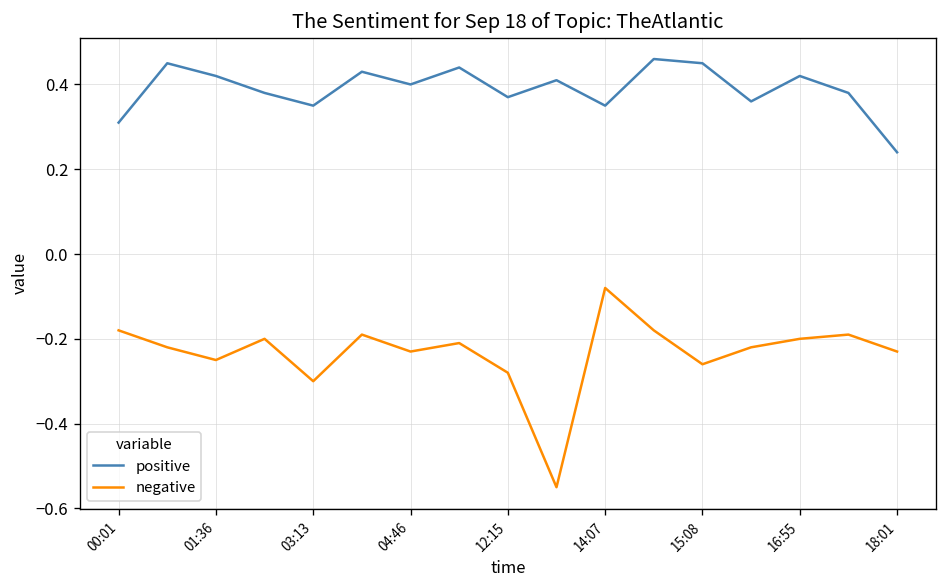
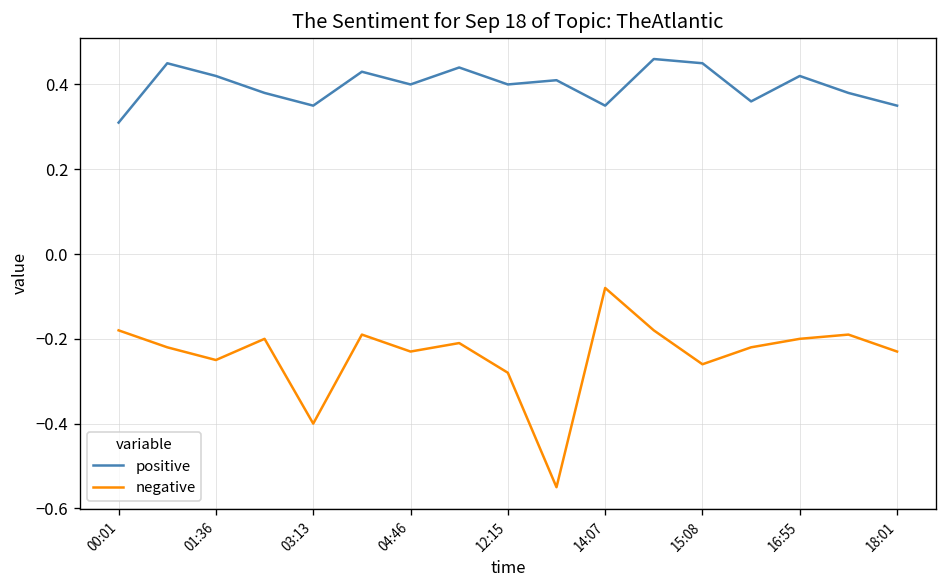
negative, 03:13: -0.3 -> -0.4
positive, 12:15: 0.37 -> 0.40
positive, 18:01: 0.24 -> 0.35
